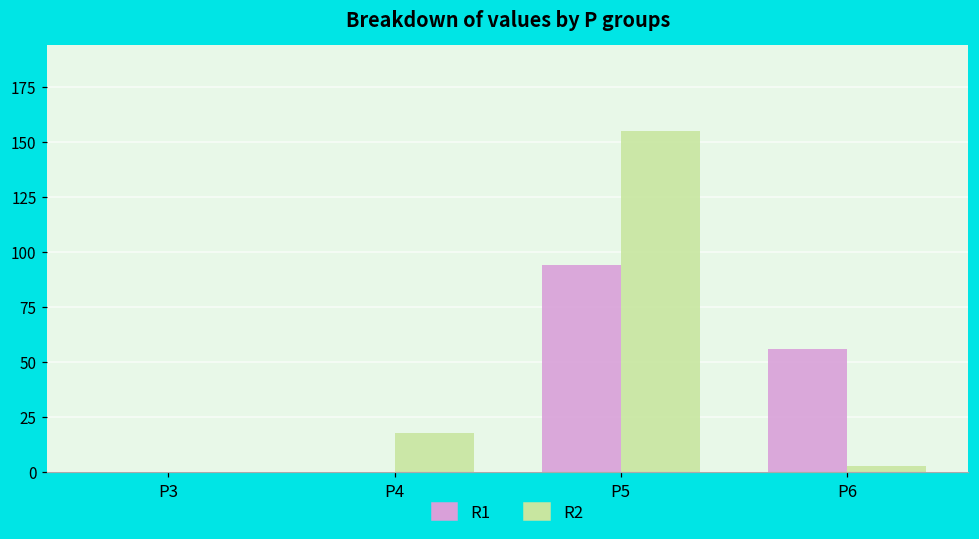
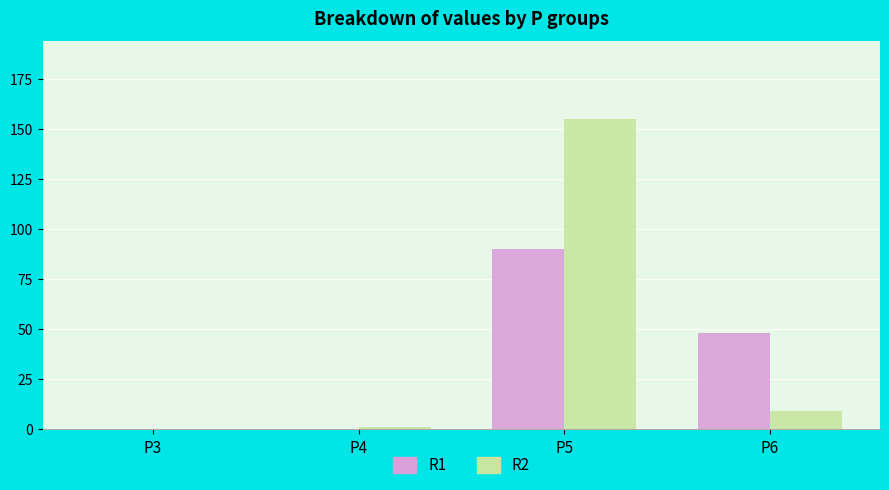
R2, P4: 18 -> 1
R1, P5: 94 -> 90
R1, P6: 56 -> 48
R2, P6: 3 -> 9
